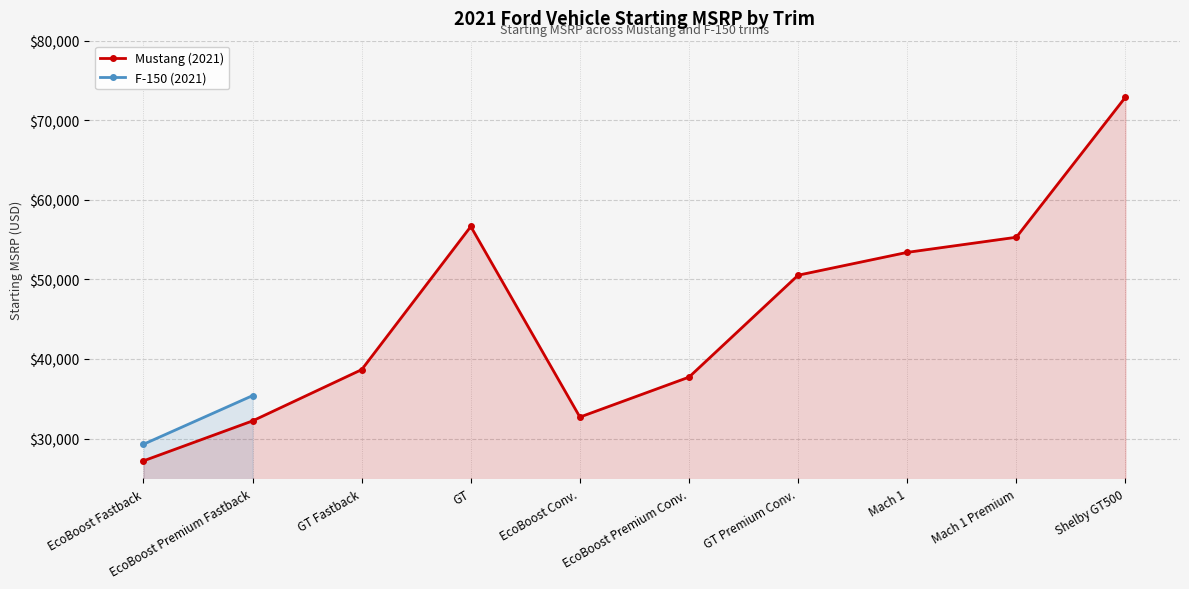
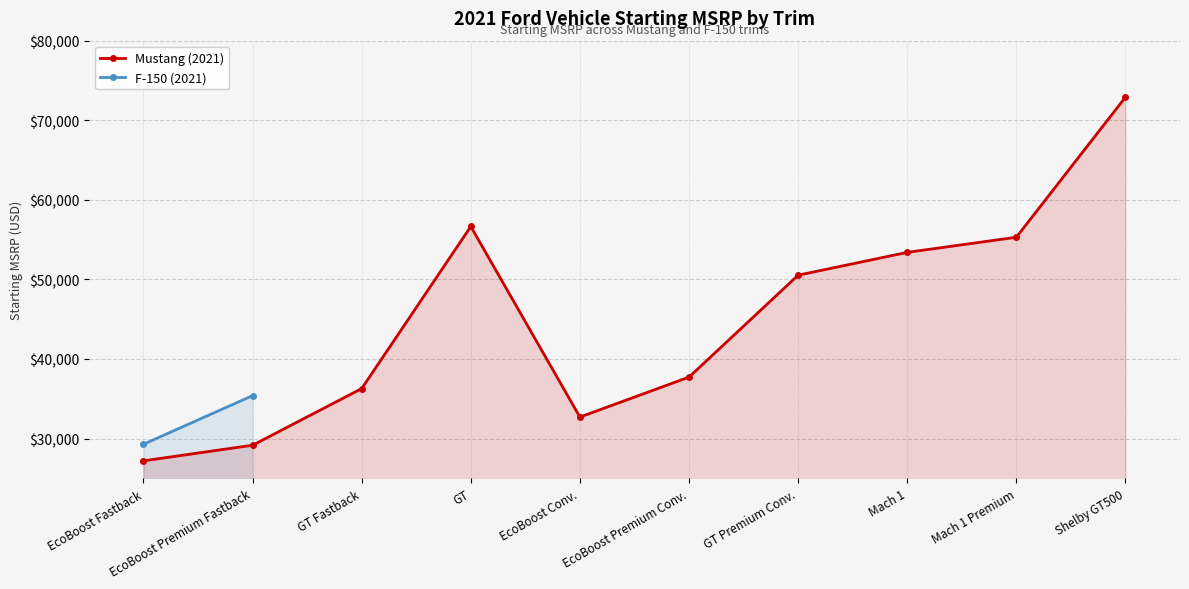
Mustang (2021), EcoBoost Premium Fastback: $32,000 -> $29,000
Mustang (2021), GT Fastback: $39,000 -> $36,000
